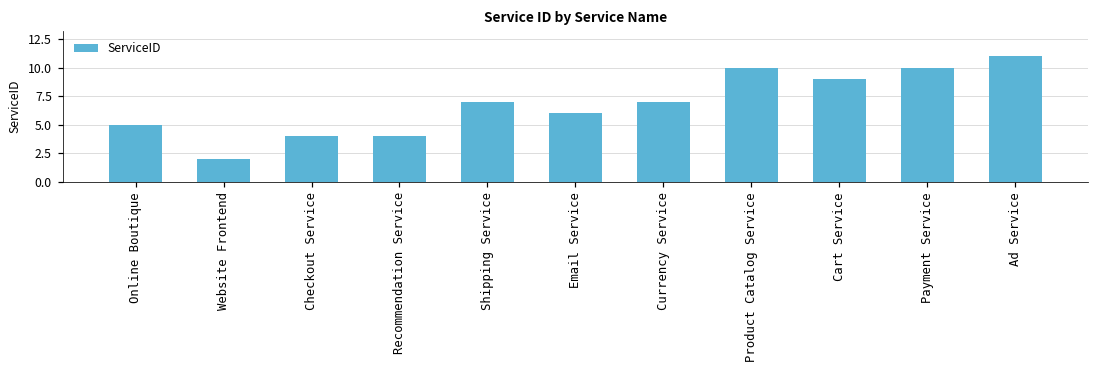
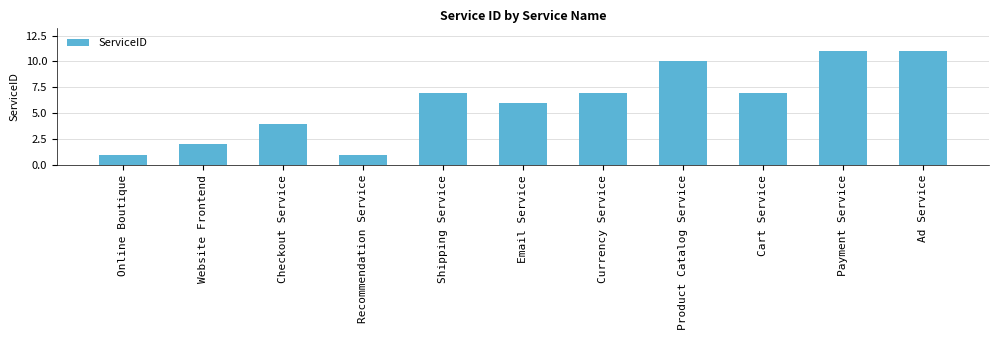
Online Boutique: 5 -> 1
Recommendation Service: 4 -> 1
Cart Service: 9 -> 7
Payment Service: 10 -> 11
